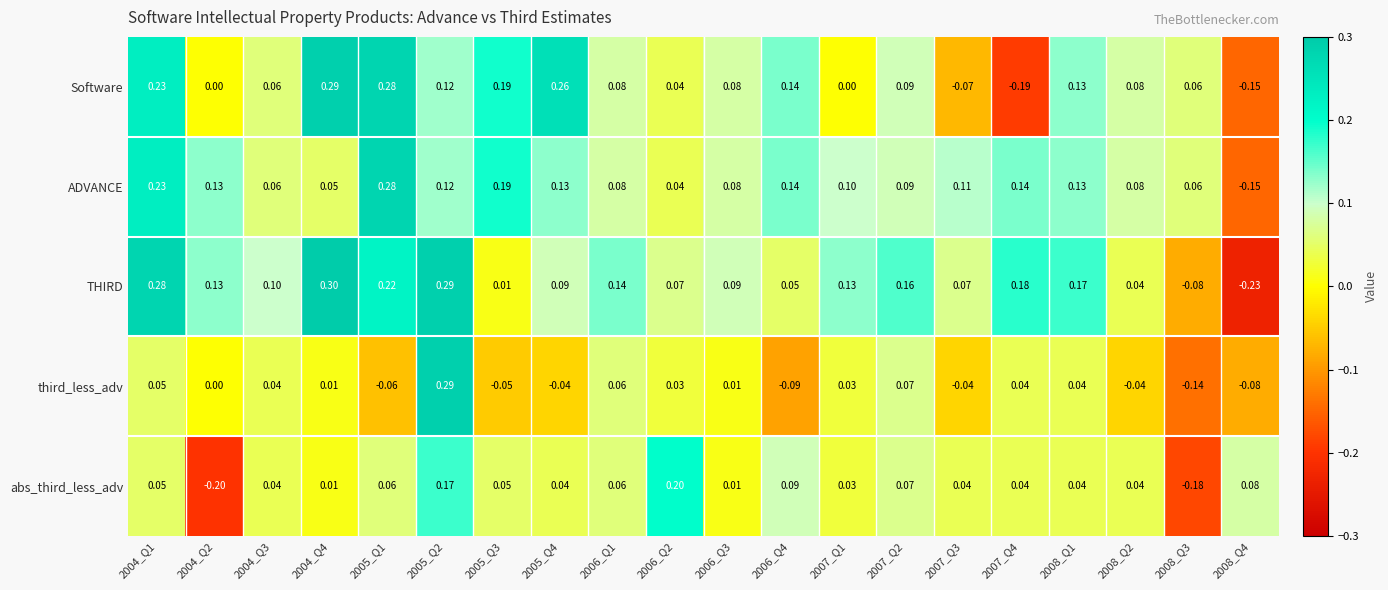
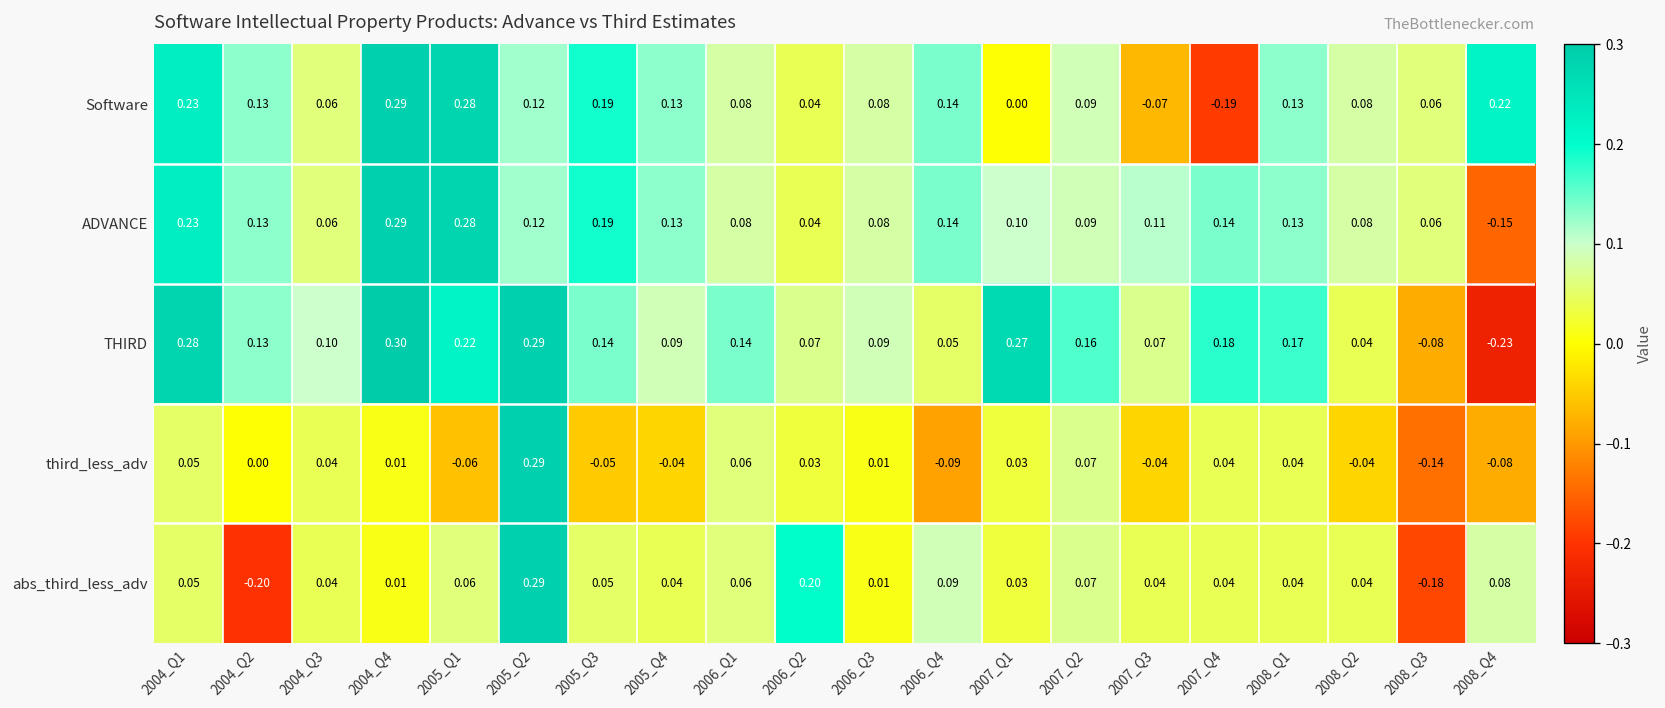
Software, 2004_Q2: 0.00 -> 0.13
Software, 2005_Q4: 0.26 -> 0.13
Software, 2008_Q4: -0.15 -> 0.22
ADVANCE, 2004_Q4: 0.05 -> 0.29
THIRD, 2005_Q3: 0.01 -> 0.14
THIRD, 2007_Q1: 0.13 -> 0.27
abs_third_less_adv, 2005_Q2: 0.17 -> 0.29
